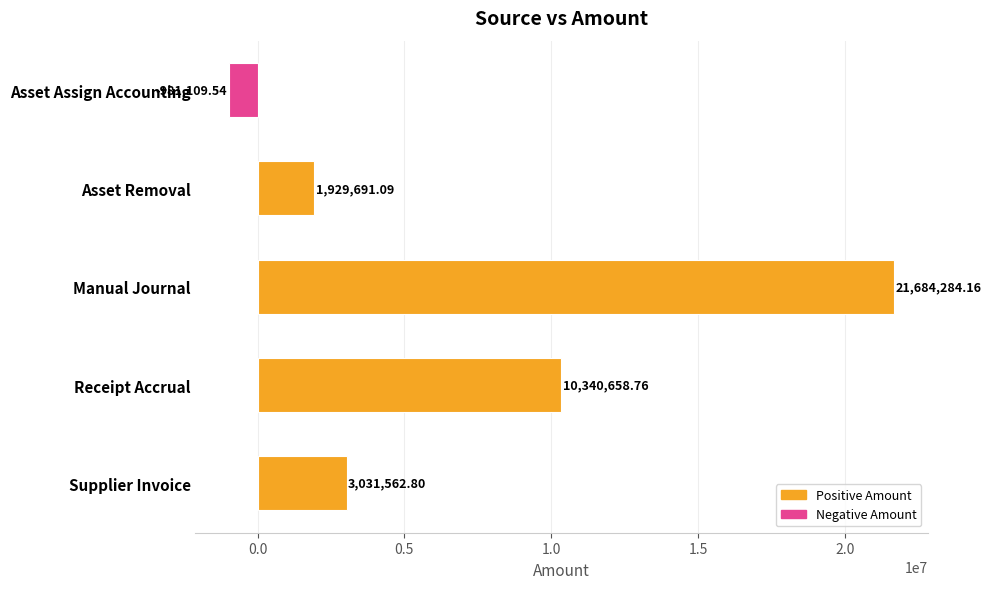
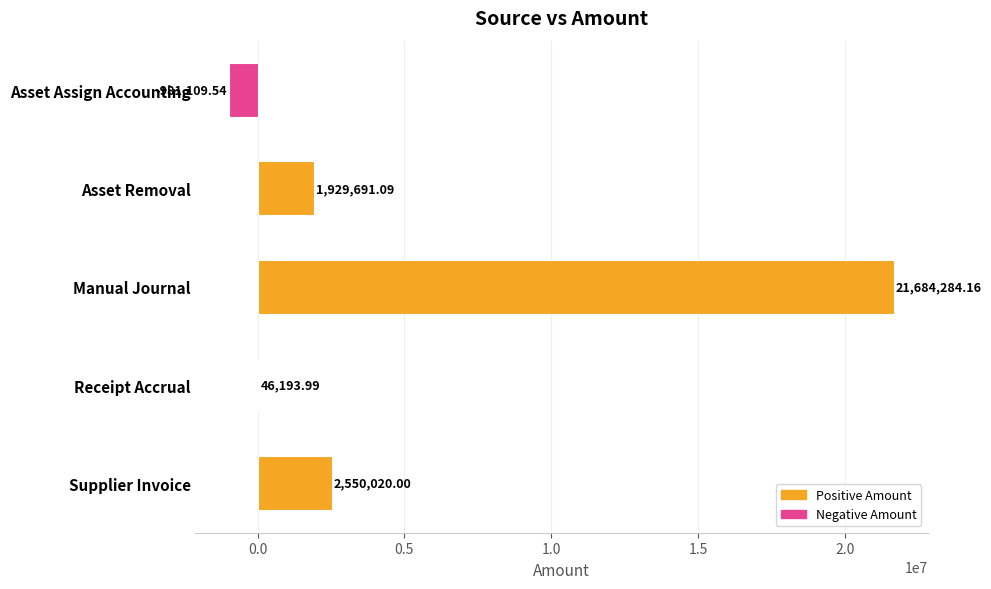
Receipt Accrual: 10,340,658.76 -> 46,193.99
Supplier Invoice: 3,031,562.80 -> 2,550,020.00
